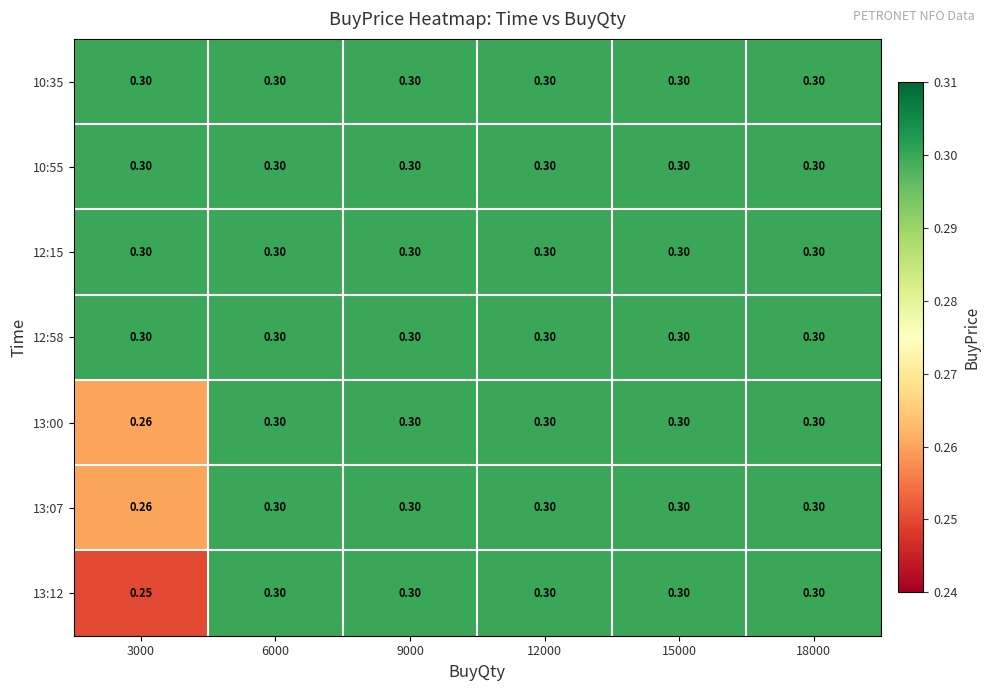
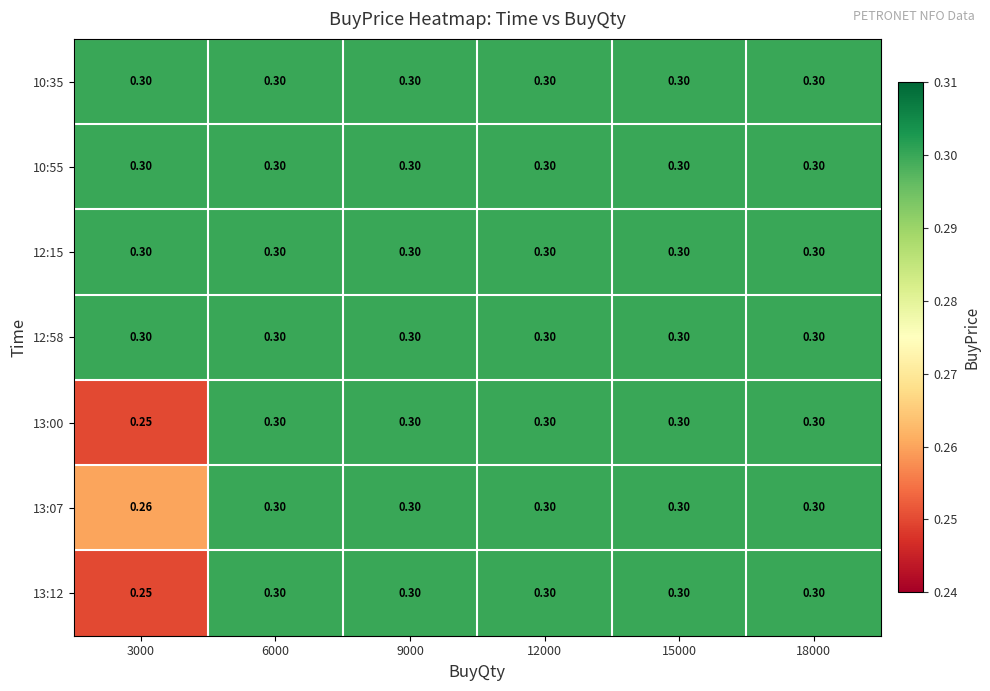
13:00, 3000: 0.26 -> 0.25
